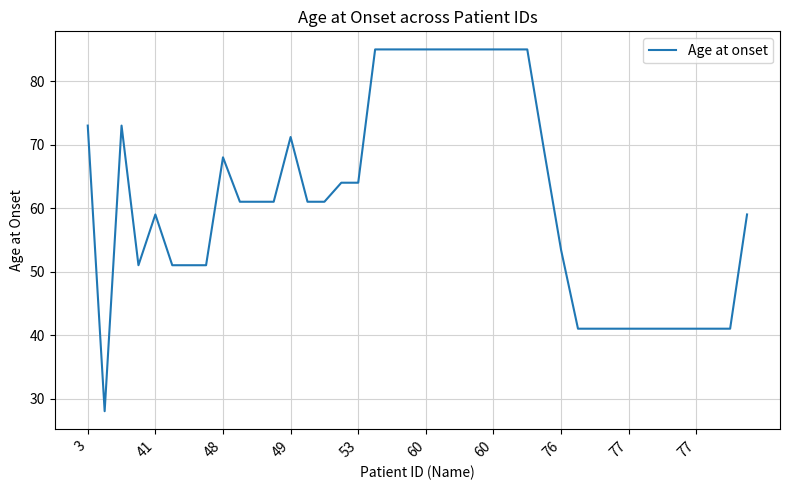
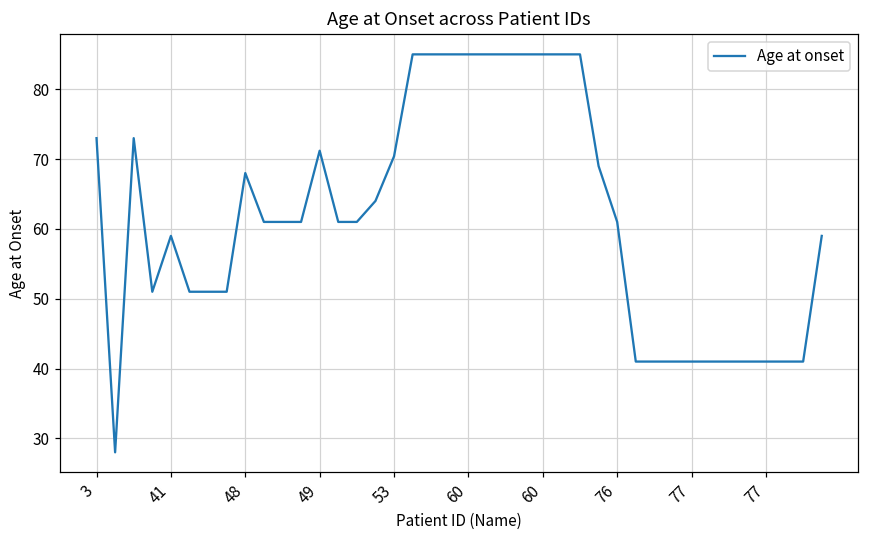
53: 64 -> 70
76: 53 -> 61
